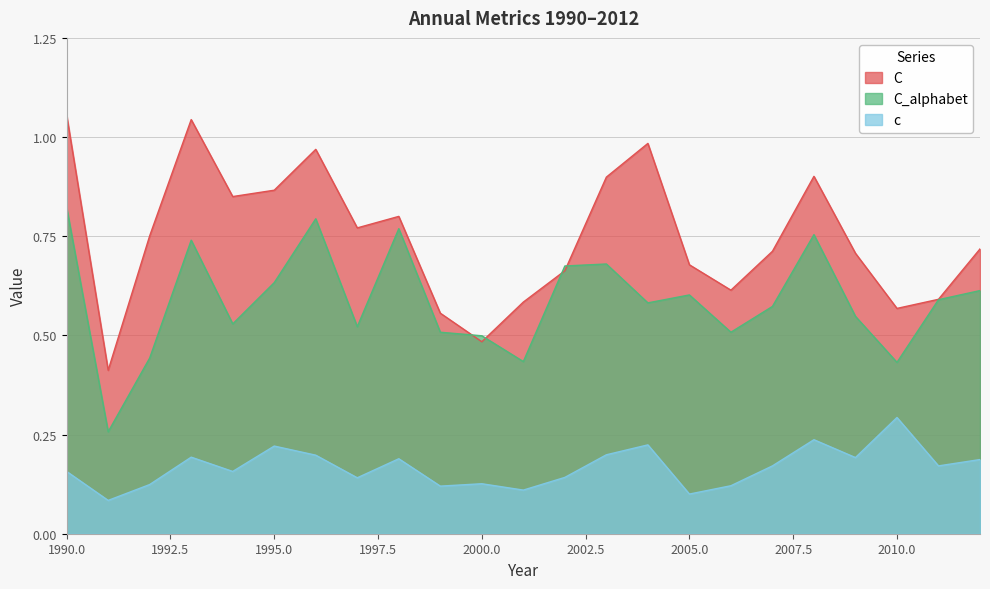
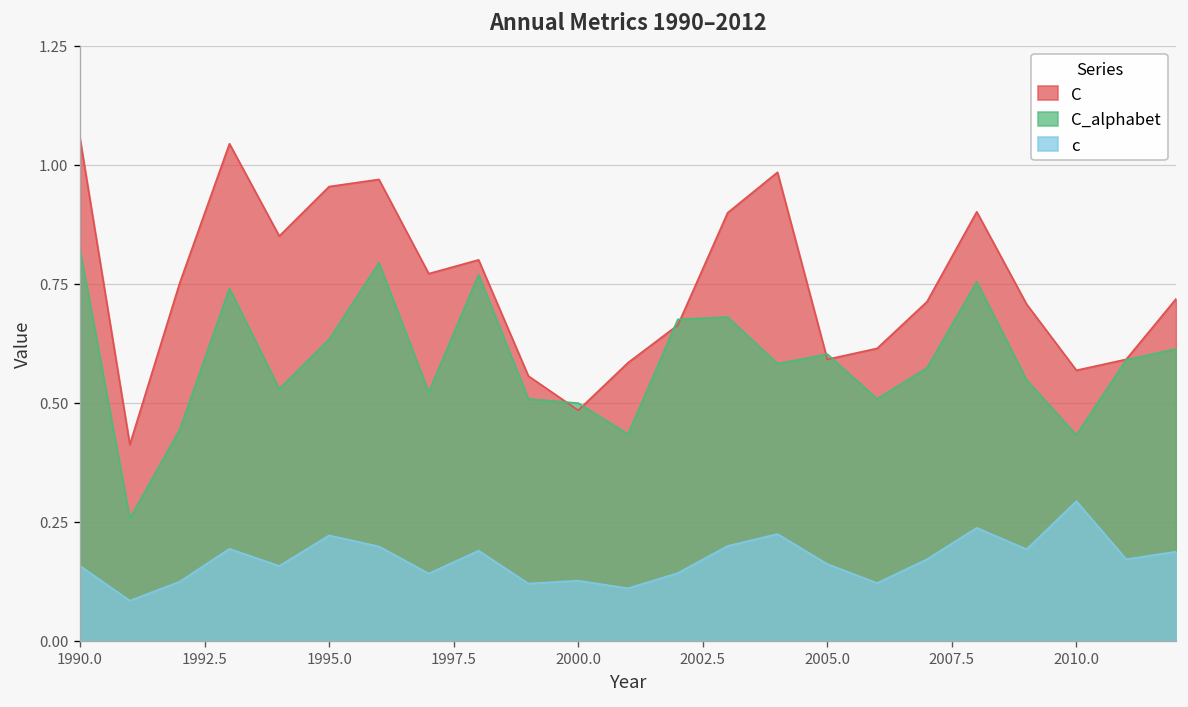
C, 1995.0: 0.87 -> 0.95
C, 2005.0: 0.68 -> 0.59
c, 2005.0: 0.10 -> 0.16
